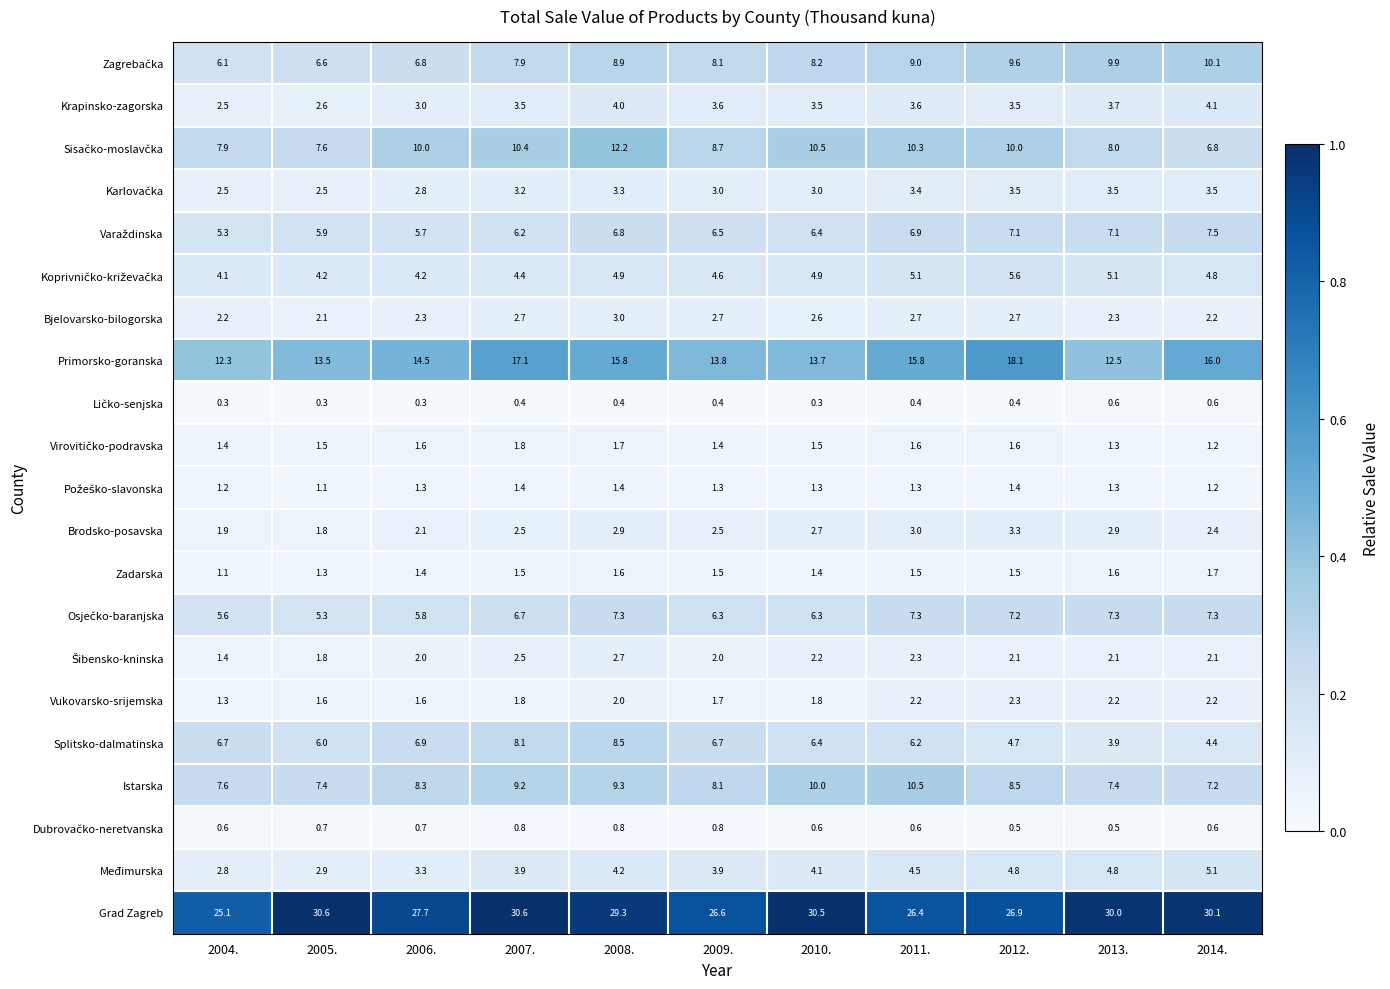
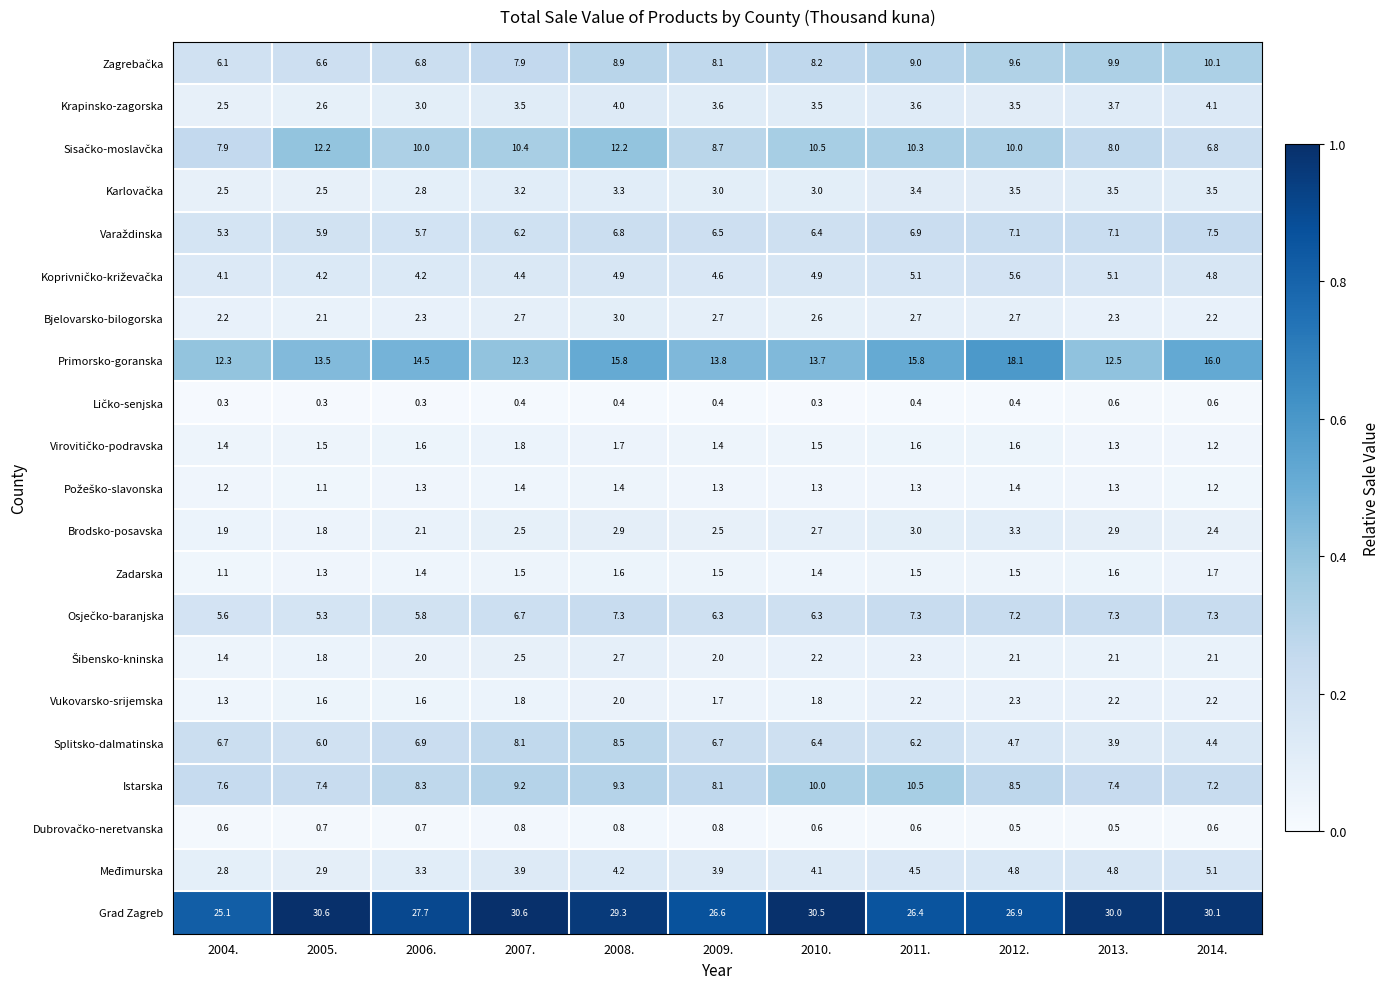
Sisačko-moslavčka, 2005.: 7.6 -> 12.2
Primorsko-goranska, 2007.: 17.1 -> 12.3
